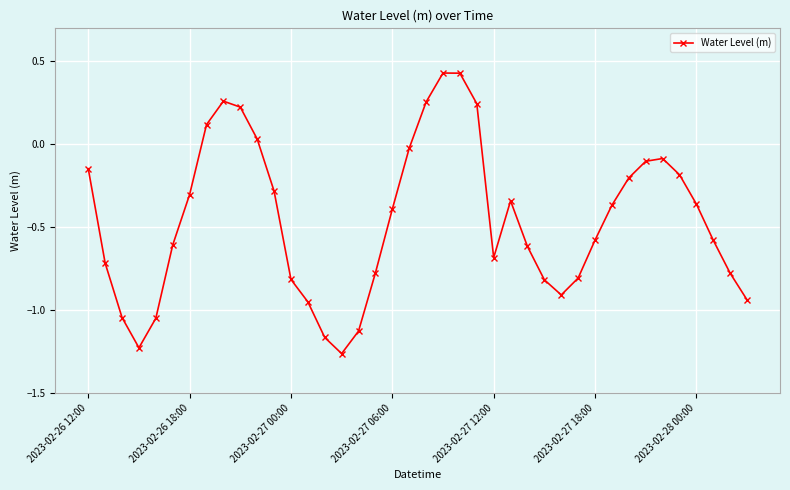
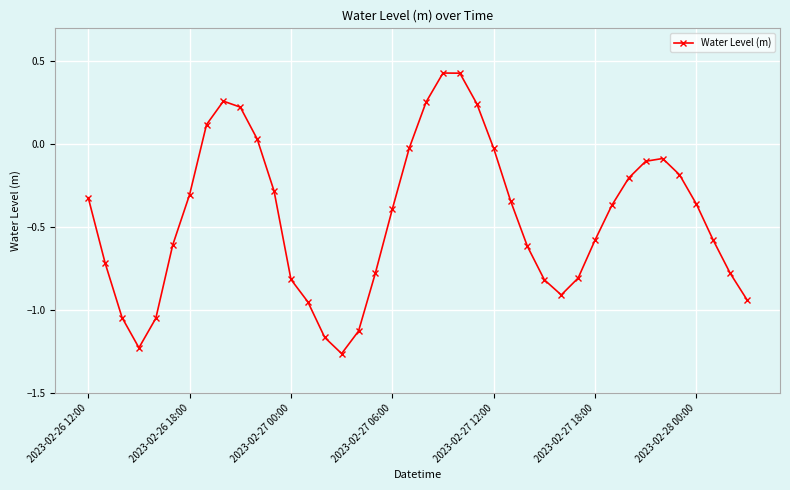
2023-02-26 12:00: -0.15 -> -0.32
2023-02-27 12:00: -0.68 -> -0.02
